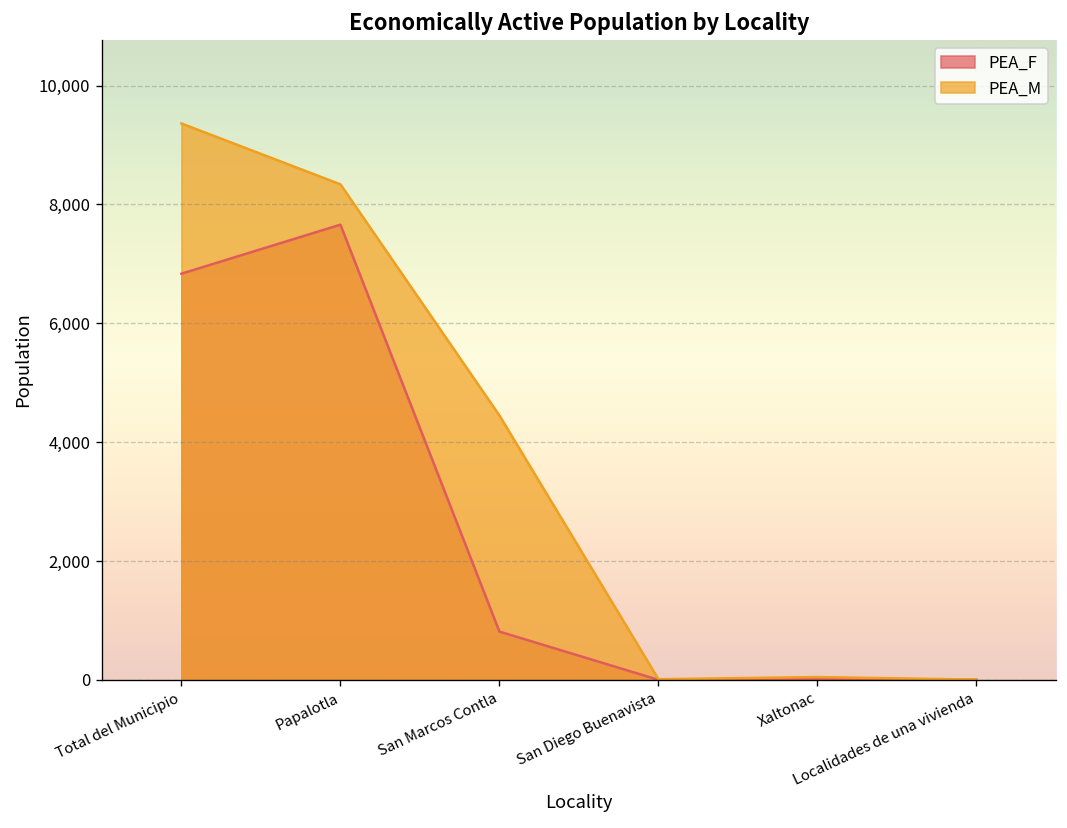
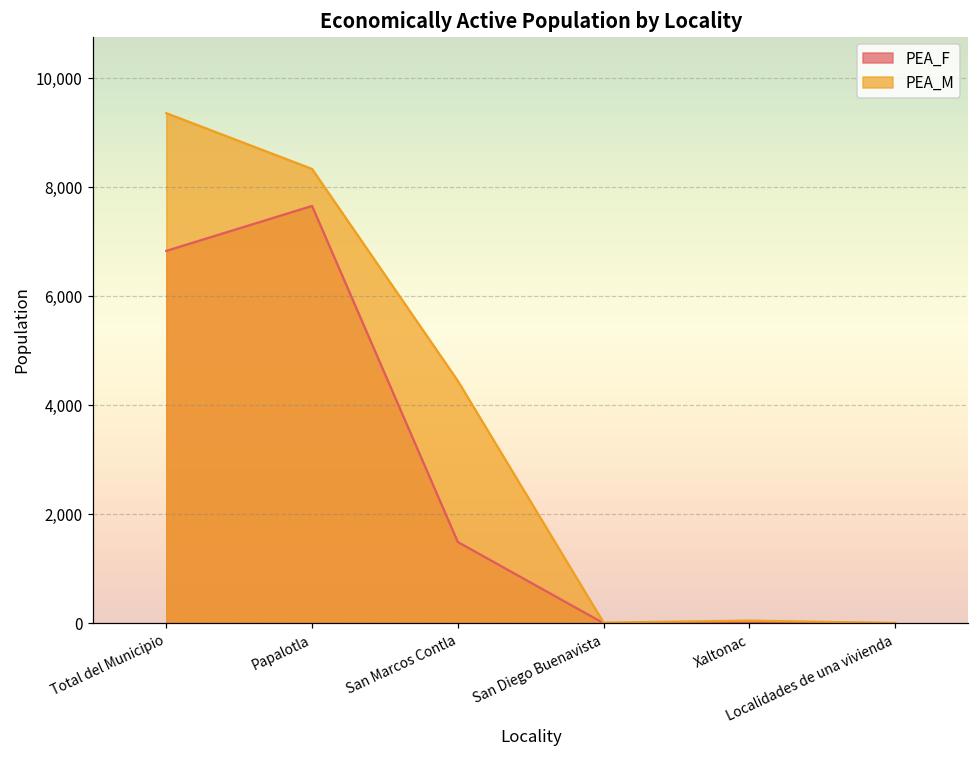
PEA_F, San Marcos Contla: 800 -> 1,500
